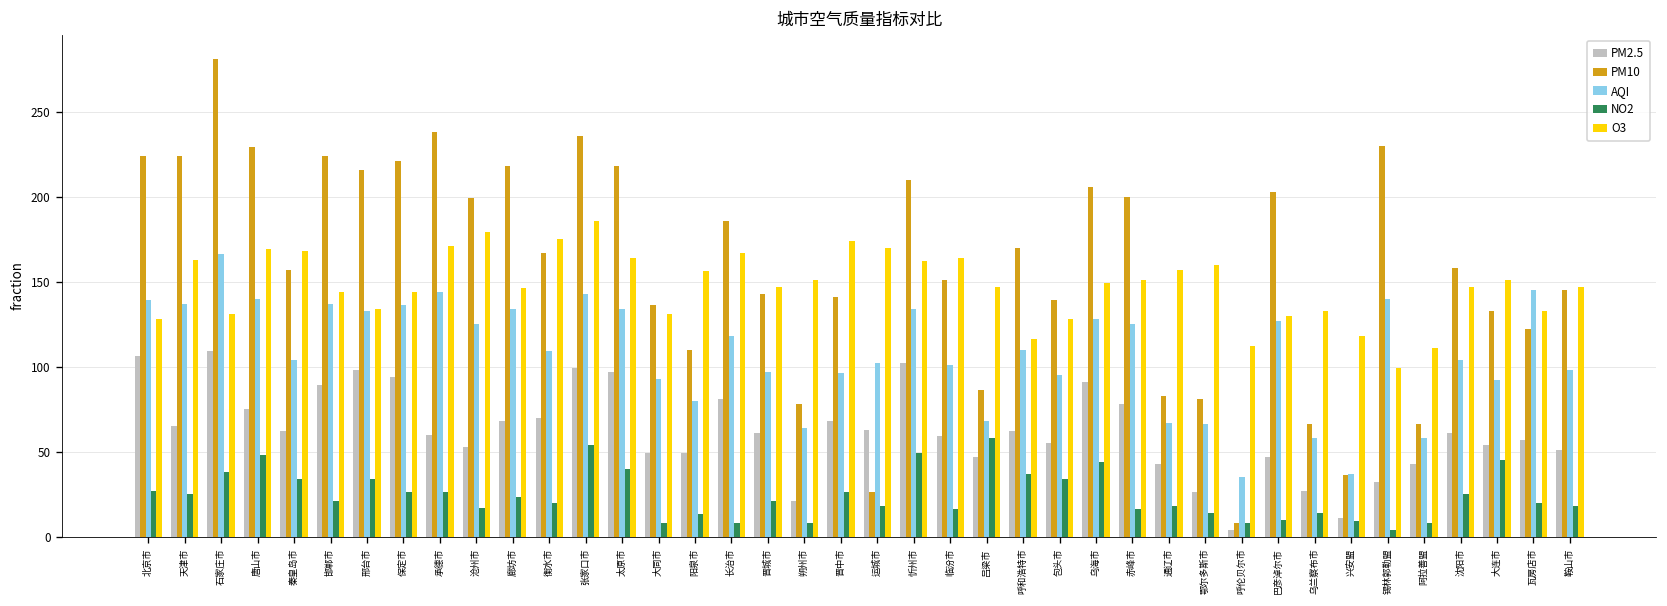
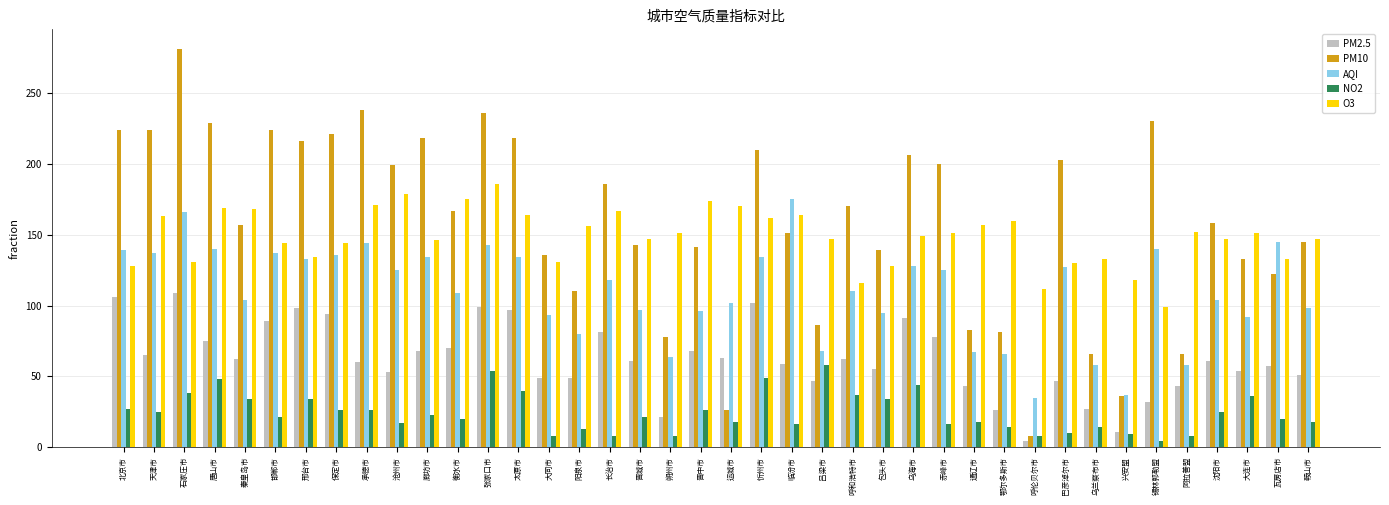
AQI, 临汾市: 101 -> 175
O3, 阿拉善盟: 111 -> 152
NO2, 大连市: 45 -> 36
